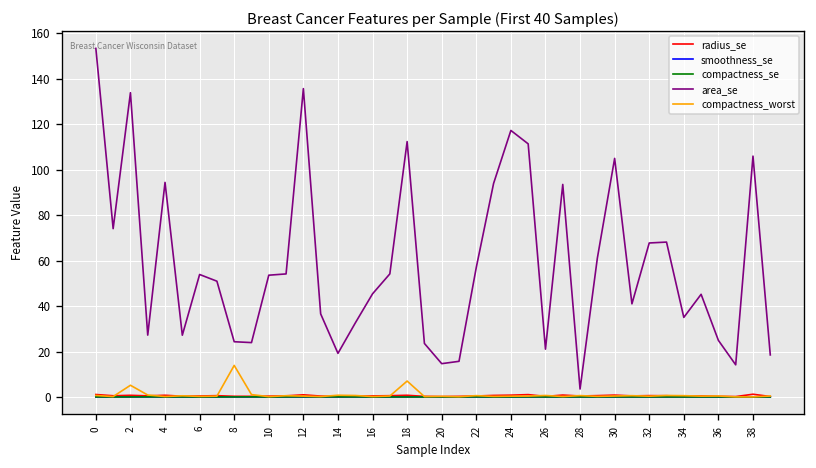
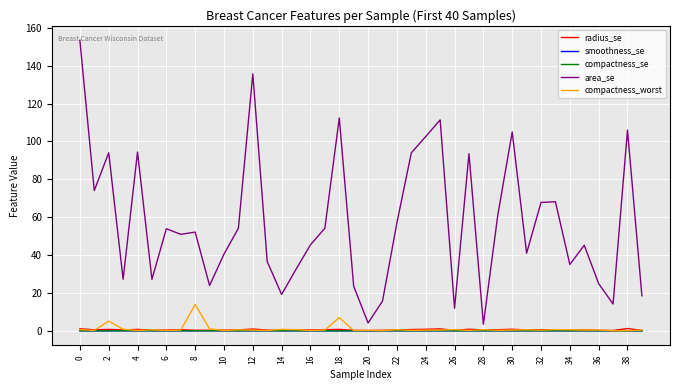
area_se, 2: 134 -> 94
area_se, 8: 24 -> 52
area_se, 10: 54 -> 41
area_se, 20: 15 -> 4
area_se, 24: 117 -> 103
area_se, 26: 21 -> 12
